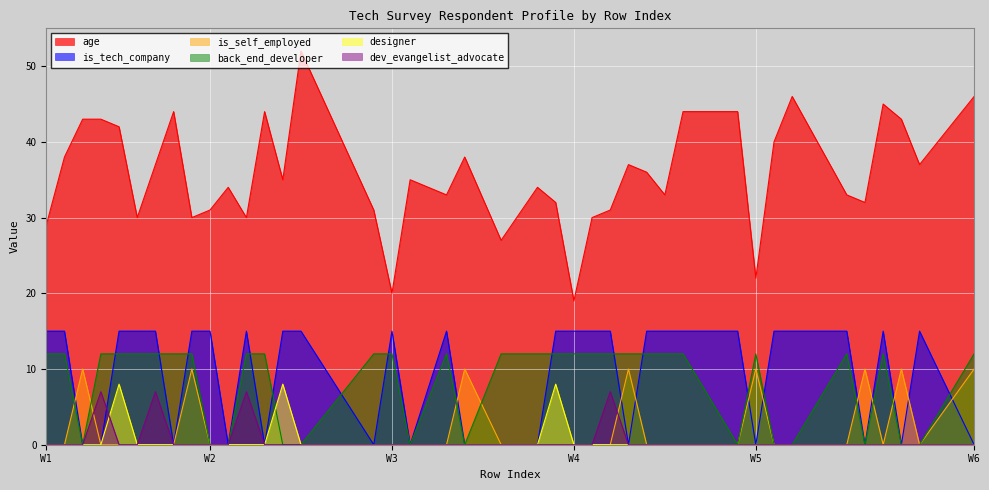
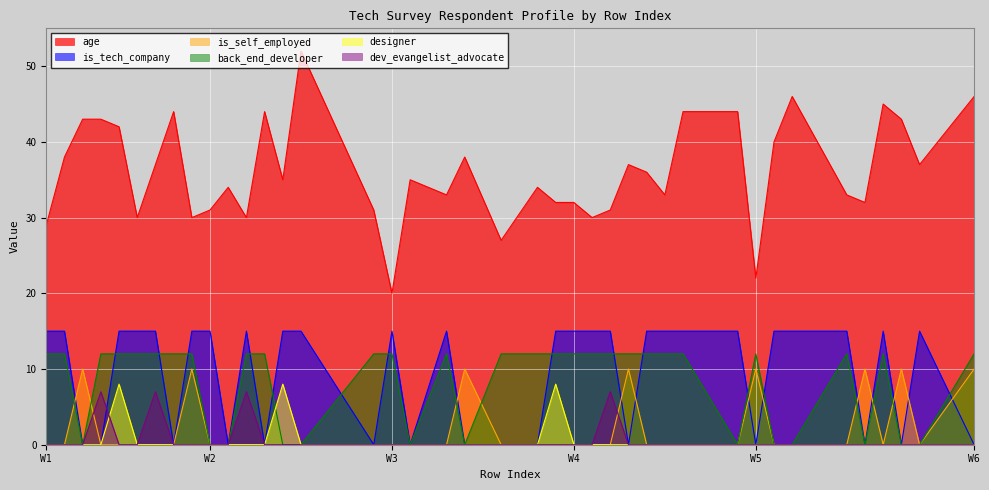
age, W4: 19 -> 32
